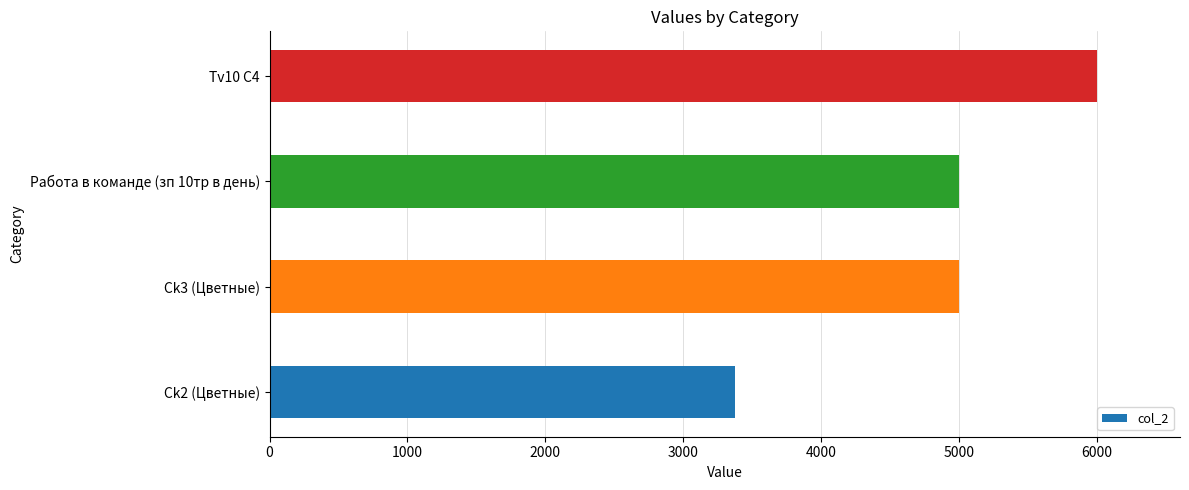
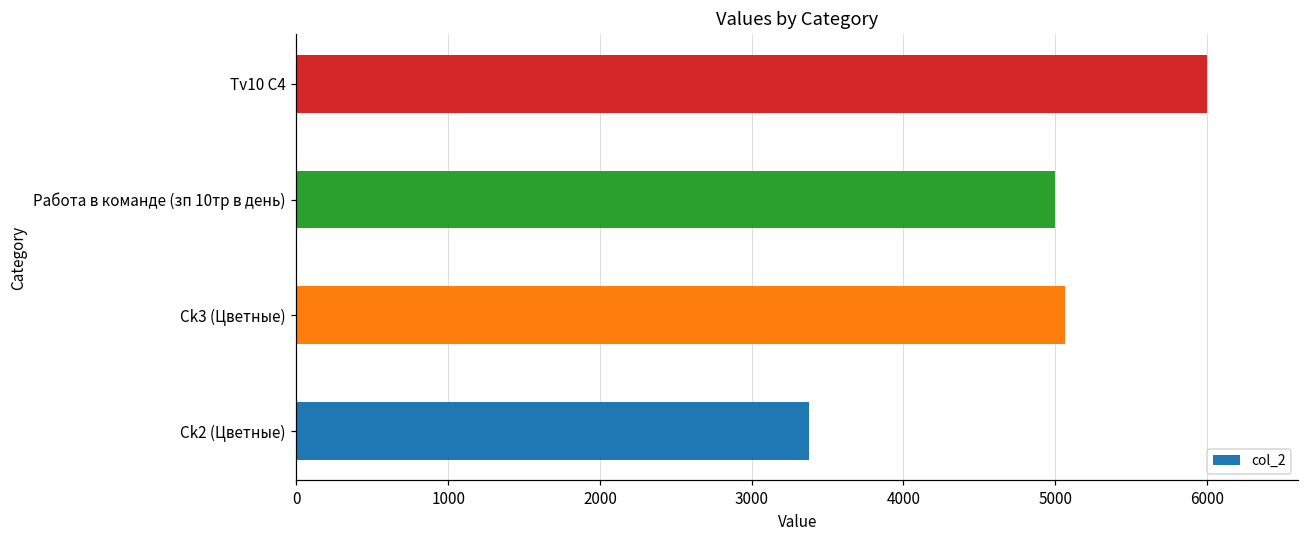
Ck3 (Цветные): 5000 -> 5070
